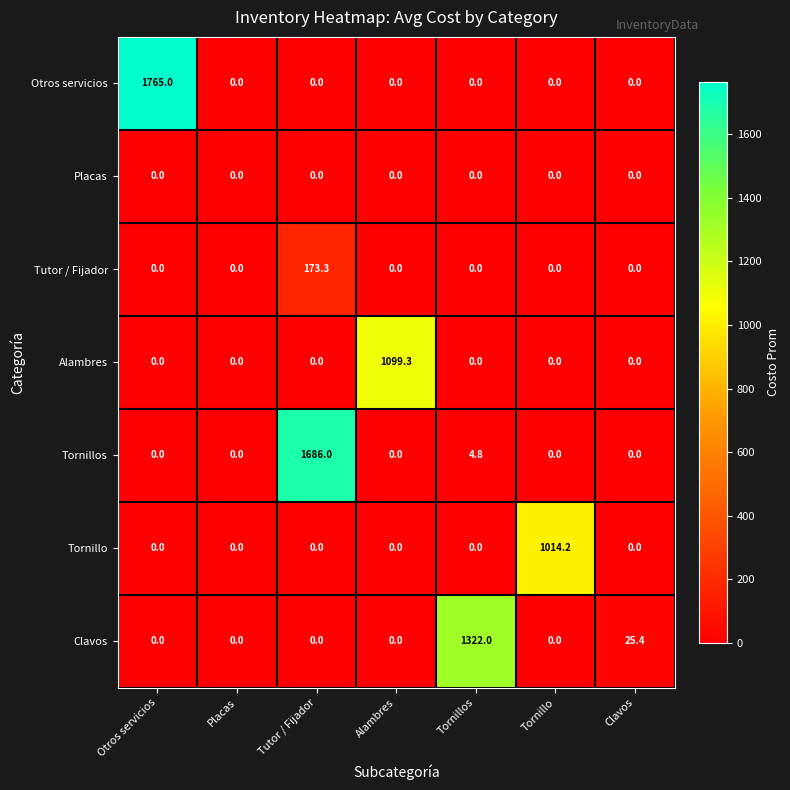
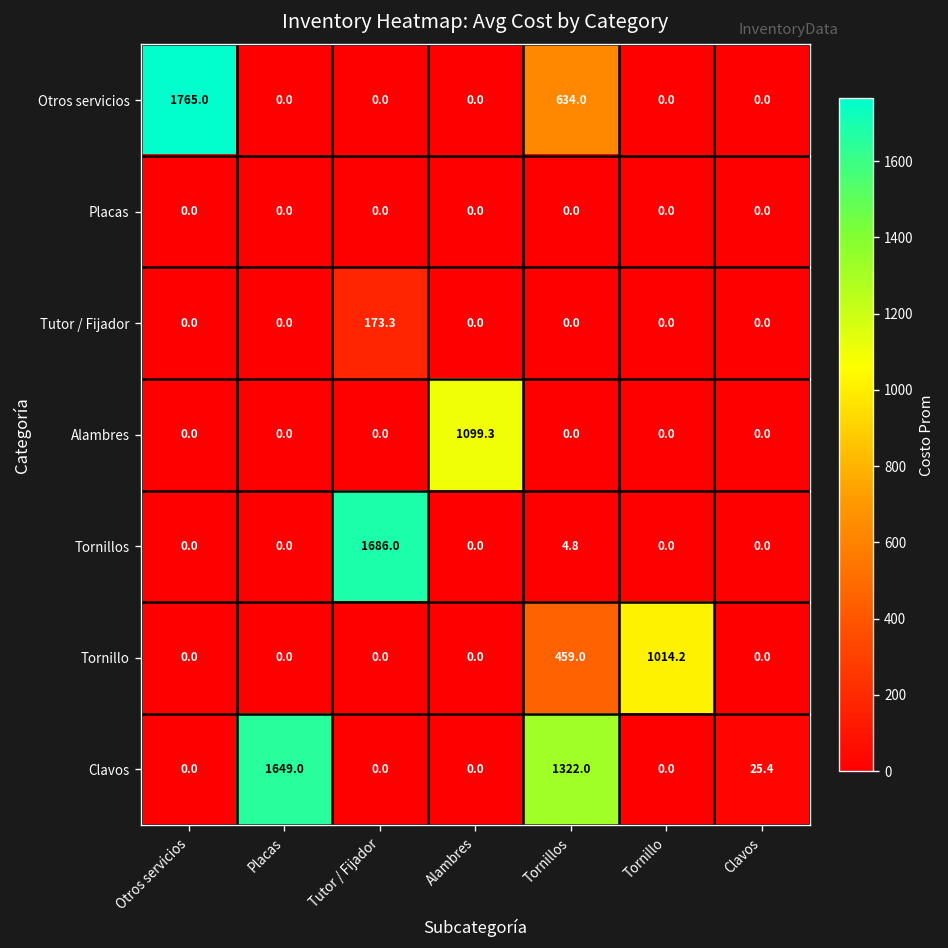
Otros servicios, Tornillos: 0.0 -> 634.0
Tornillo, Tornillos: 0.0 -> 459.0
Clavos, Placas: 0.0 -> 1649.0
